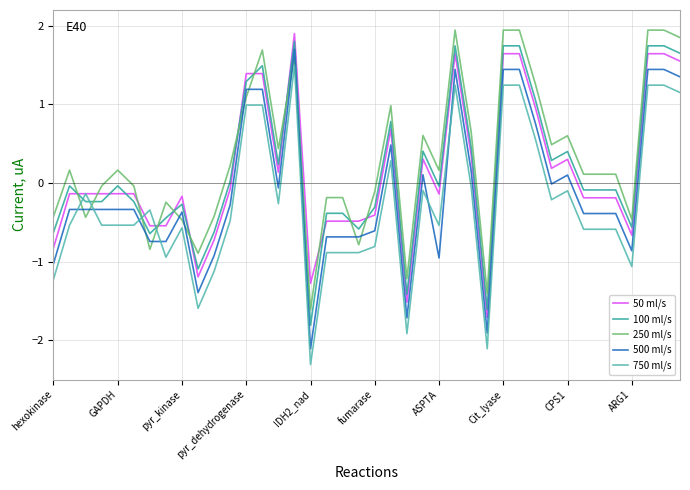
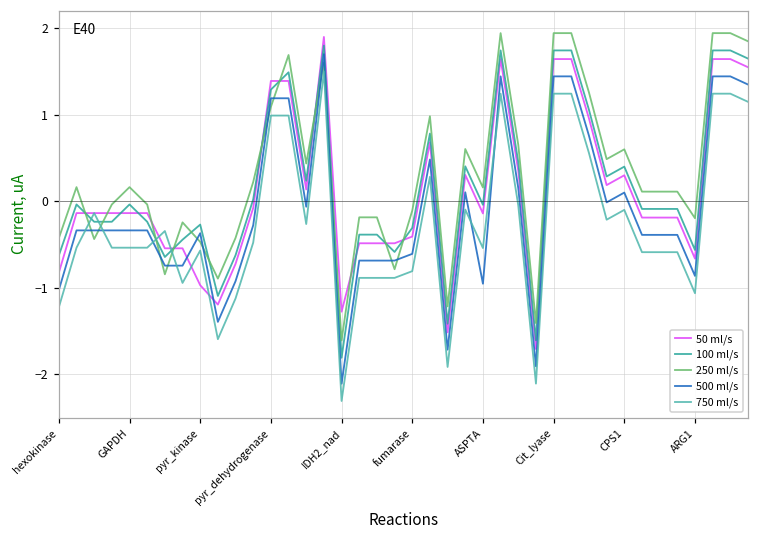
50 ml/s, pyr_kinase: -0.2 -> -1.0
250 ml/s, ARG1: -0.5 -> -0.2
